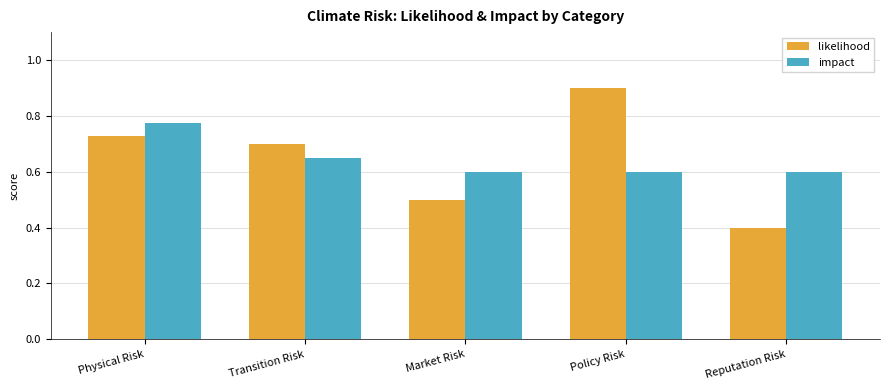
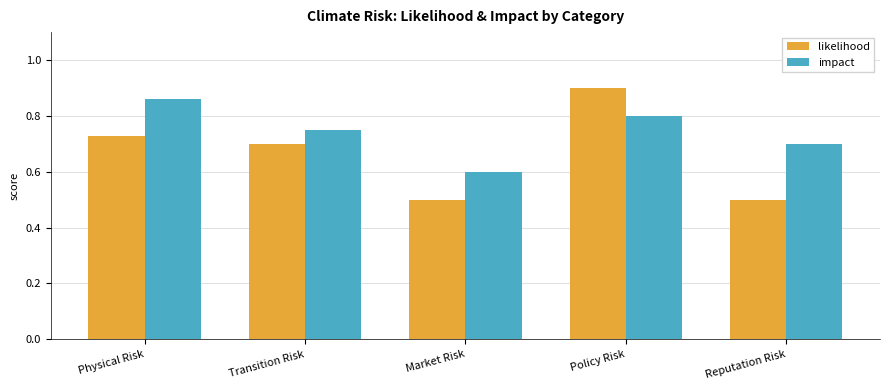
impact, Physical Risk: 0.78 -> 0.86
impact, Transition Risk: 0.65 -> 0.75
impact, Policy Risk: 0.6 -> 0.8
likelihood, Reputation Risk: 0.4 -> 0.5
impact, Reputation Risk: 0.6 -> 0.7
